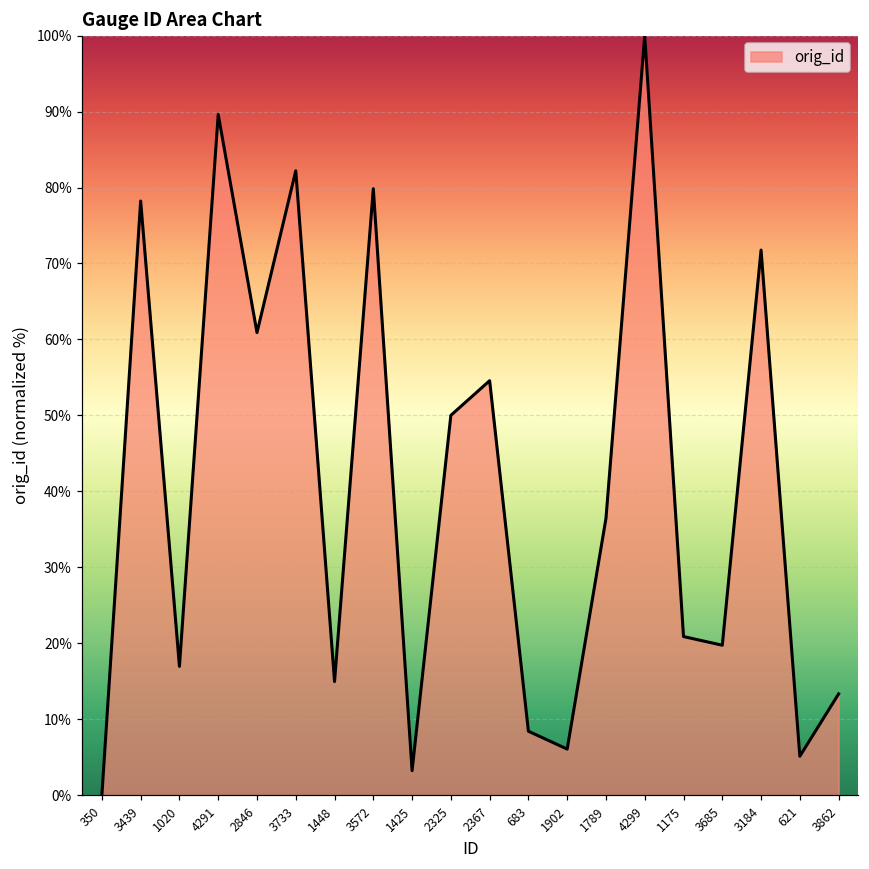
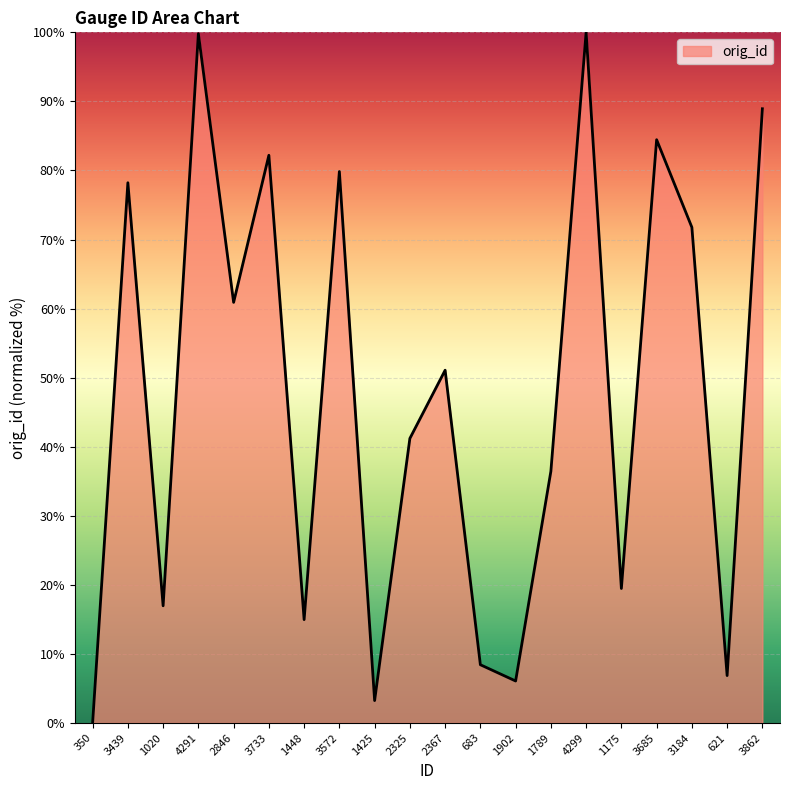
4291: 90% -> 100%
2325: 50% -> 41%
2367: 55% -> 51%
1175: 21% -> 19%
3685: 20% -> 84%
621: 5% -> 7%
3862: 13% -> 89%
